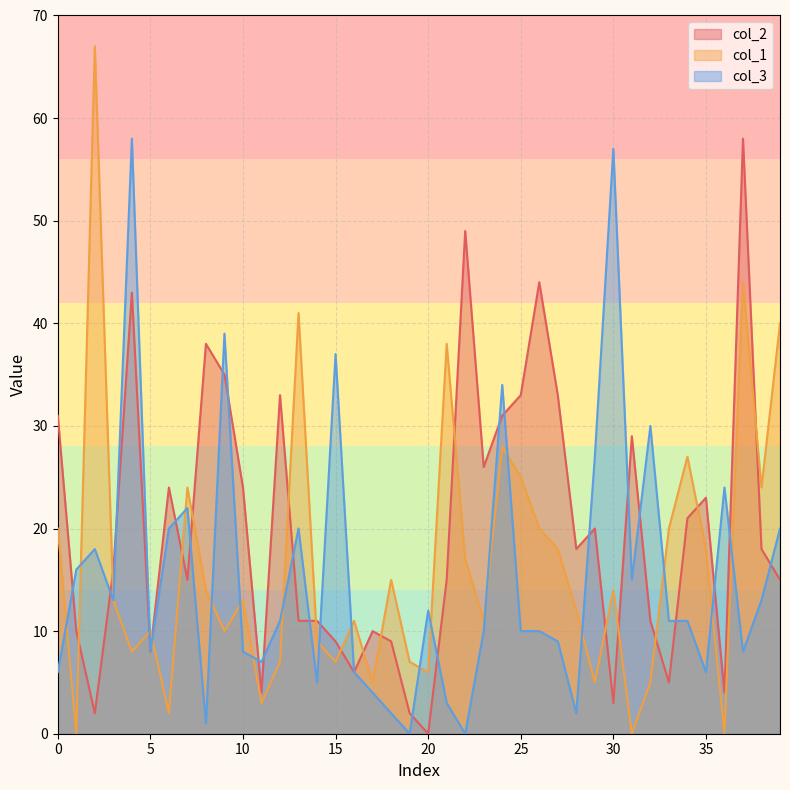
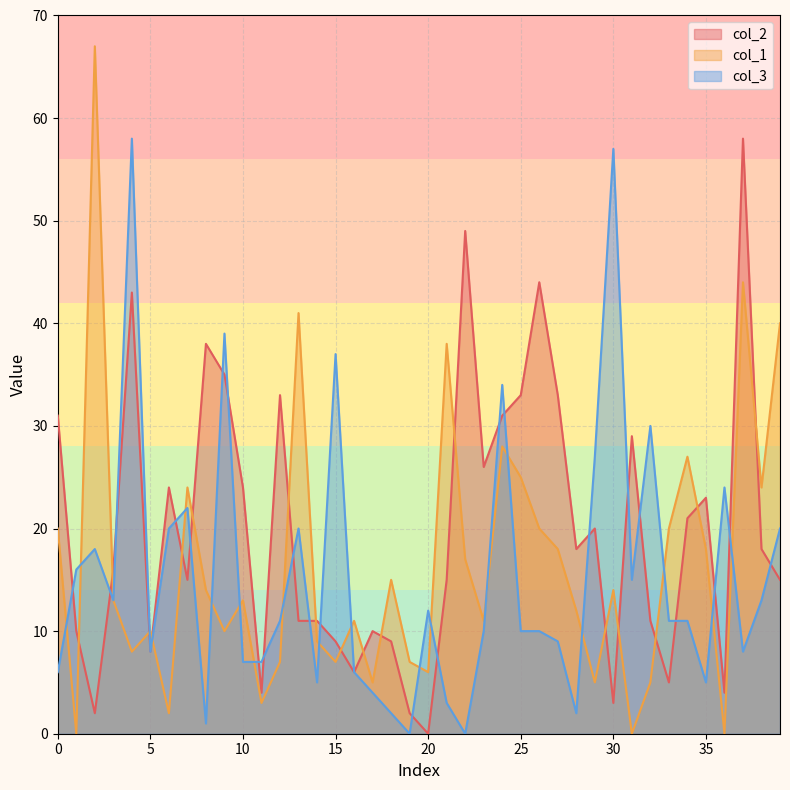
col_3, 10: 8 -> 7
col_3, 35: 6 -> 5
